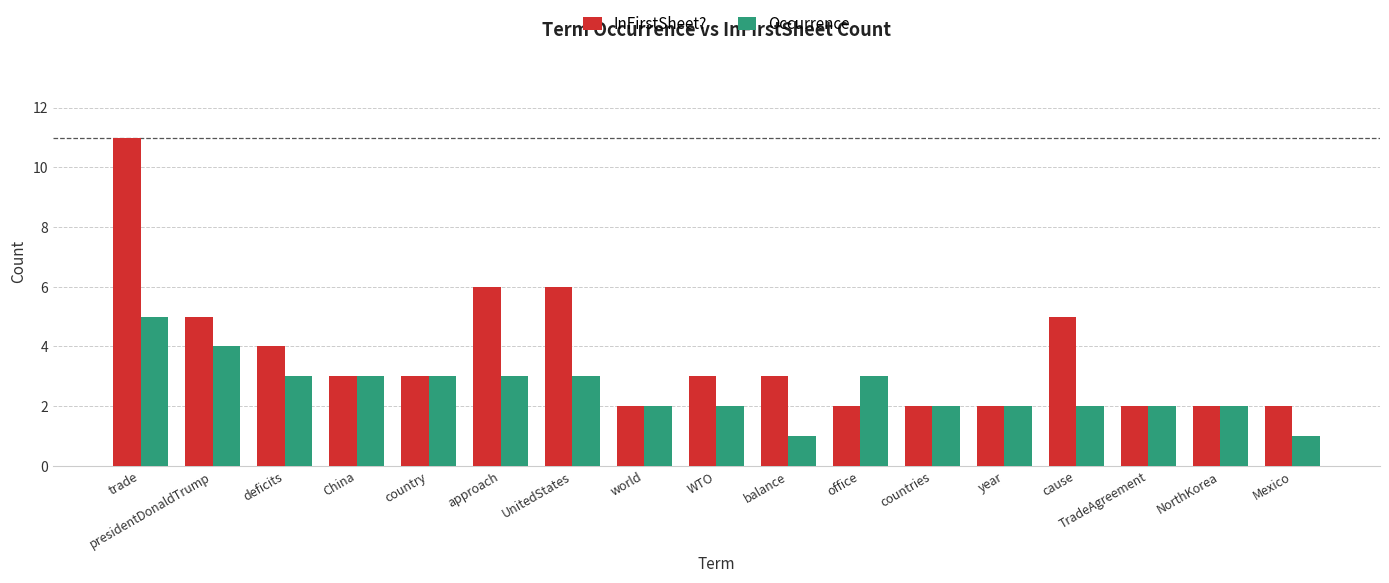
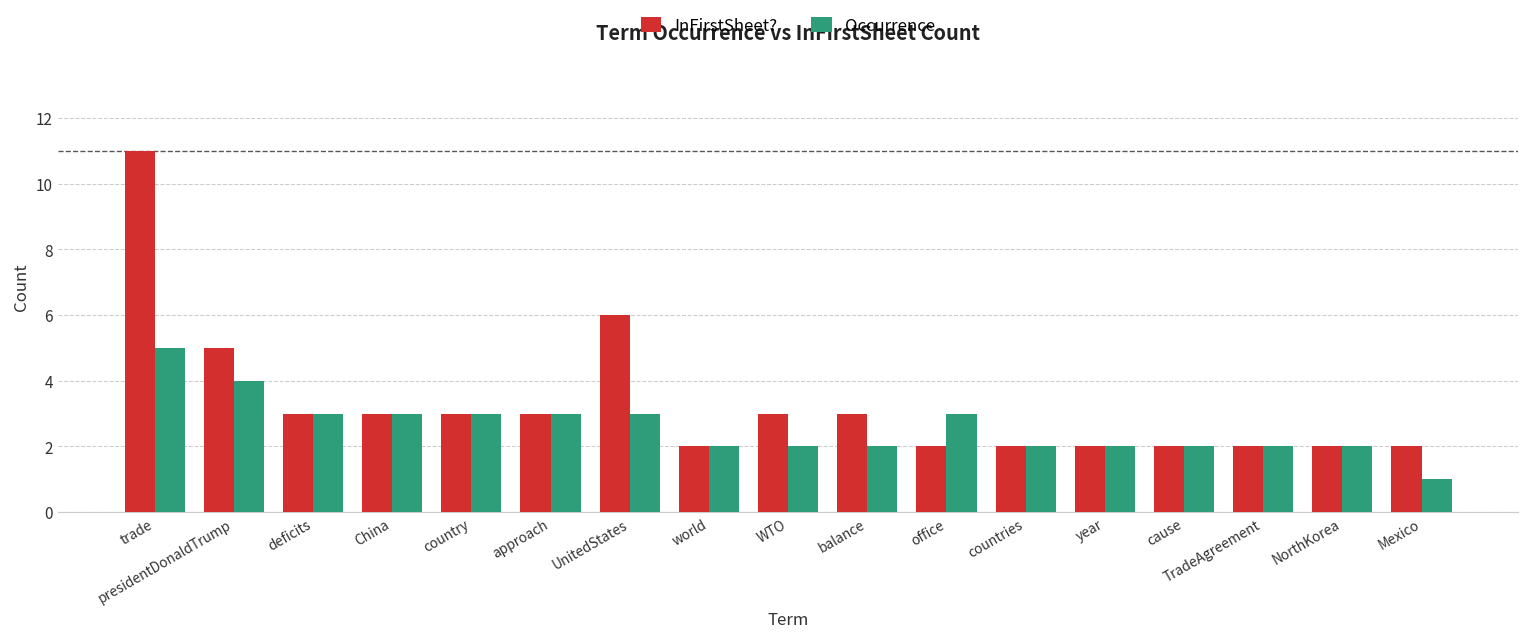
InFirstSheet?, deficits: 4 -> 3
InFirstSheet?, approach: 6 -> 3
Occurrence, balance: 1 -> 2
InFirstSheet?, cause: 5 -> 2
